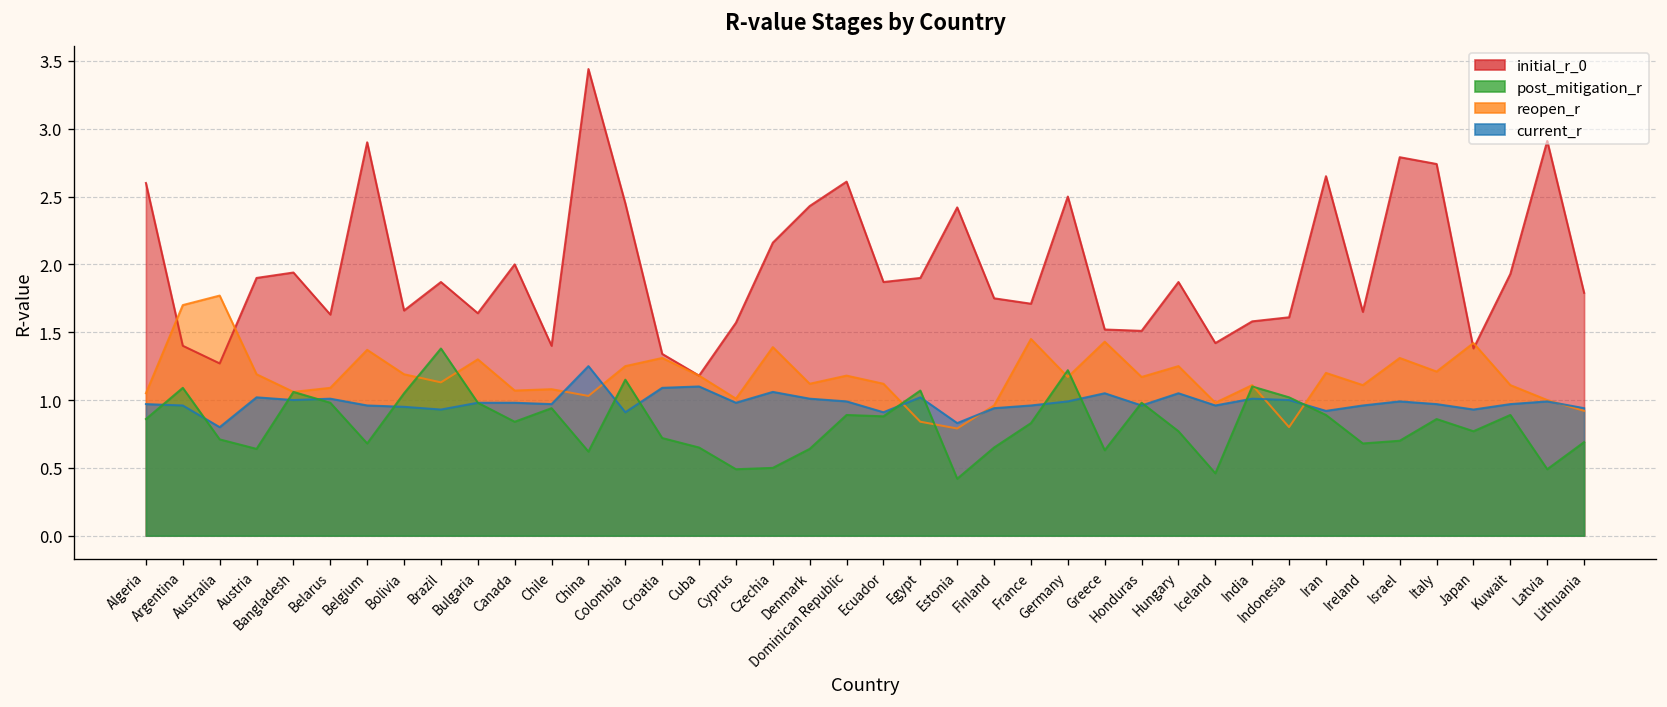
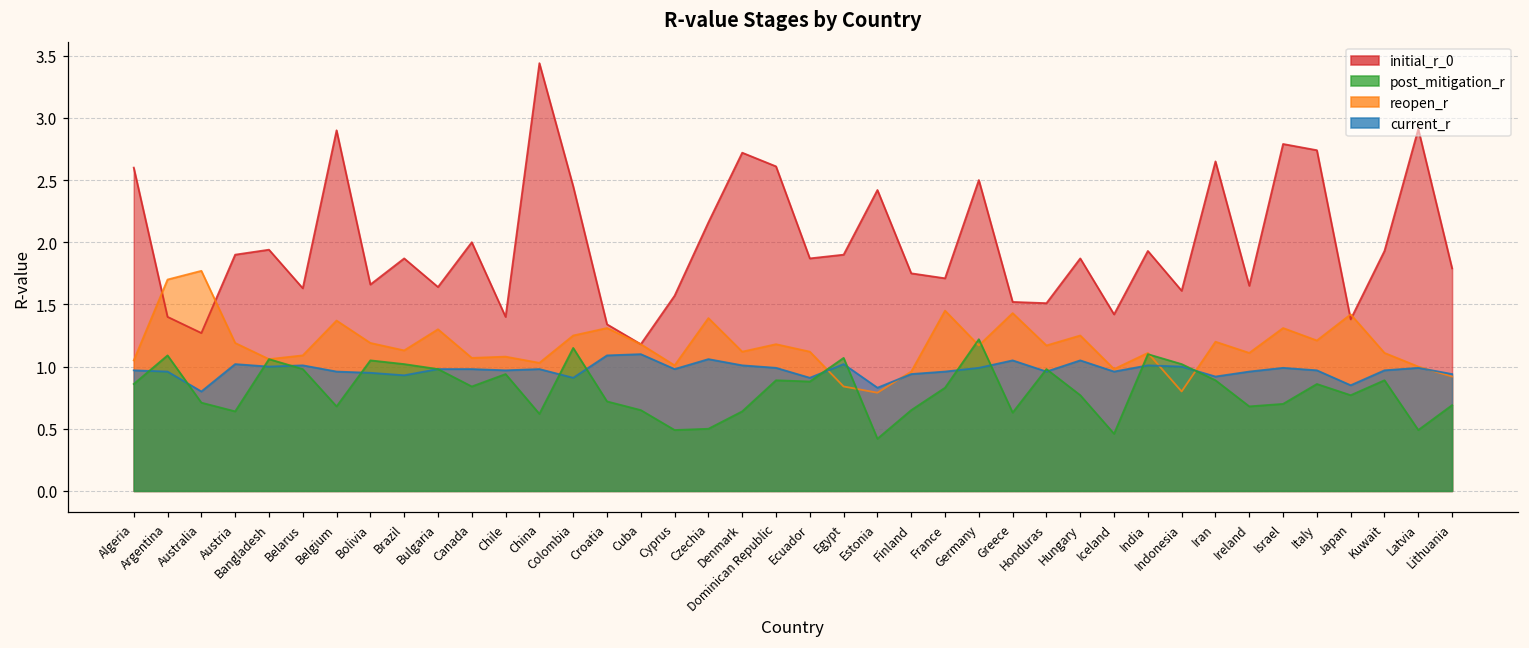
post_mitigation_r, Brazil: 1.38 -> 1.02
current_r, China: 1.25 -> 0.98
initial_r_0, Denmark: 2.43 -> 2.72
initial_r_0, India: 1.58 -> 1.93
current_r, Japan: 0.93 -> 0.85
